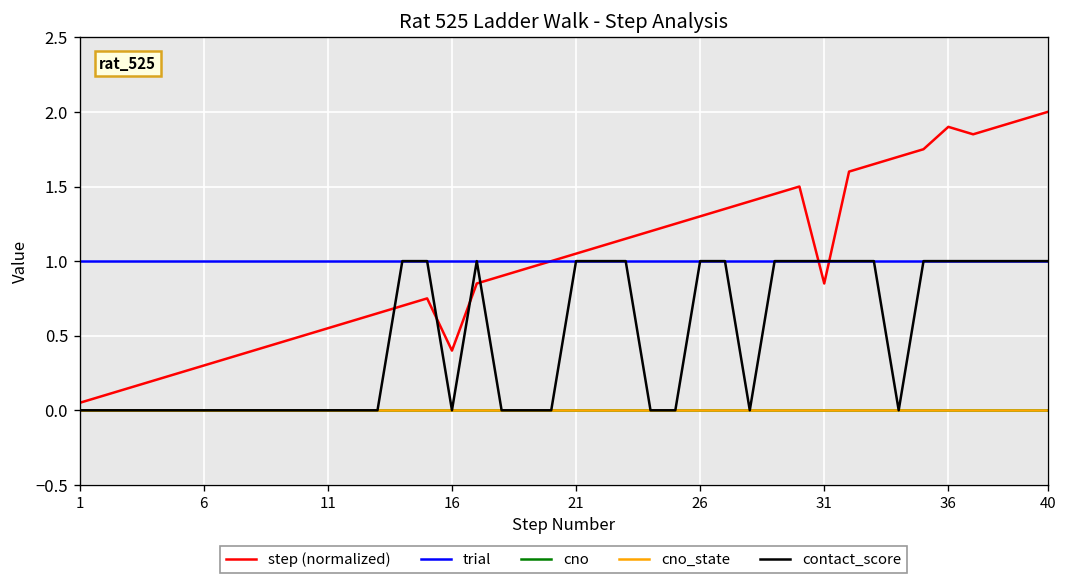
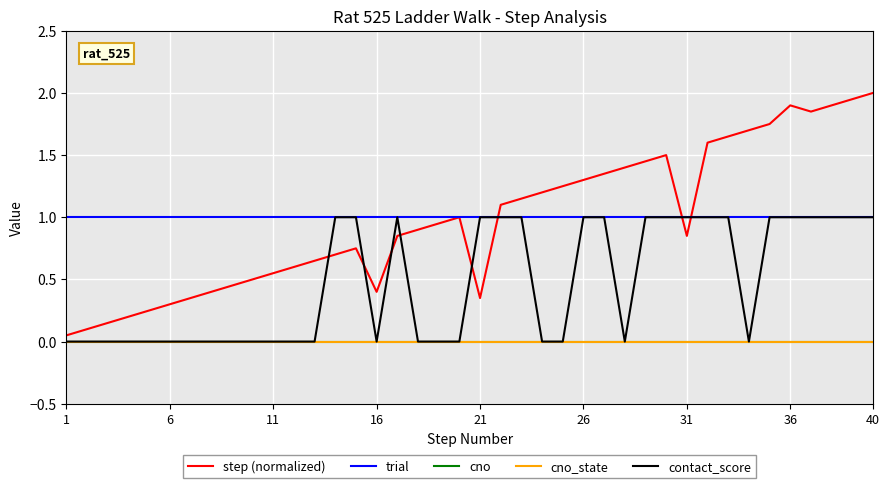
step (normalized), 21: 1.05 -> 0.35
